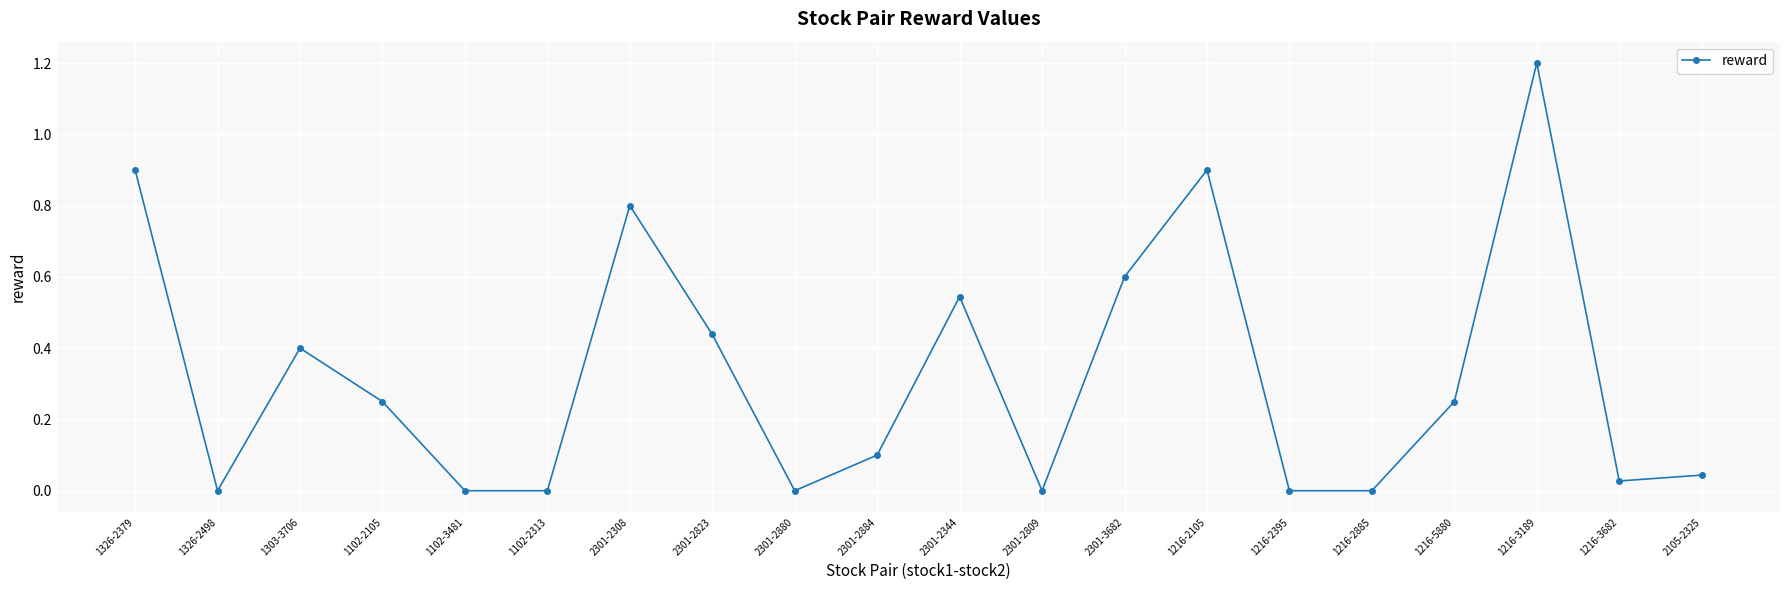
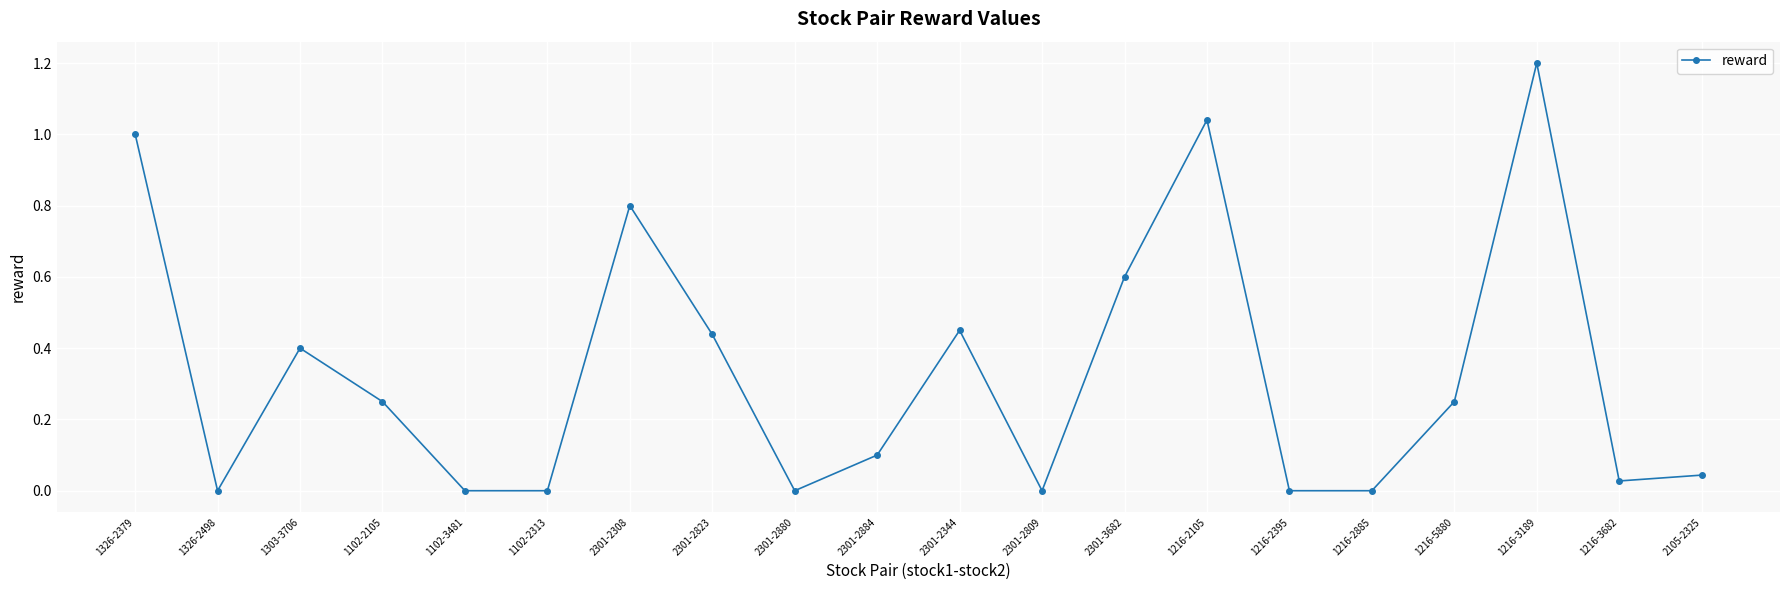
1326-2379: 0.90 -> 1.00
2301-2344: 0.54 -> 0.45
1216-2105: 0.90 -> 1.04
